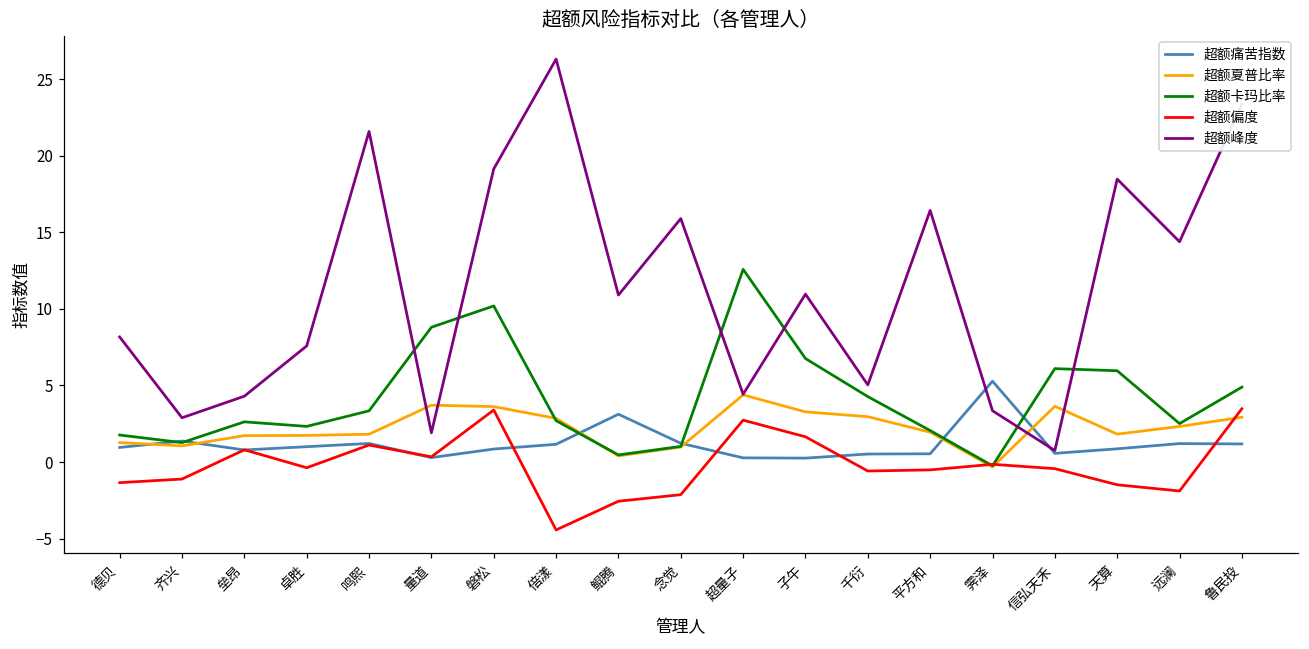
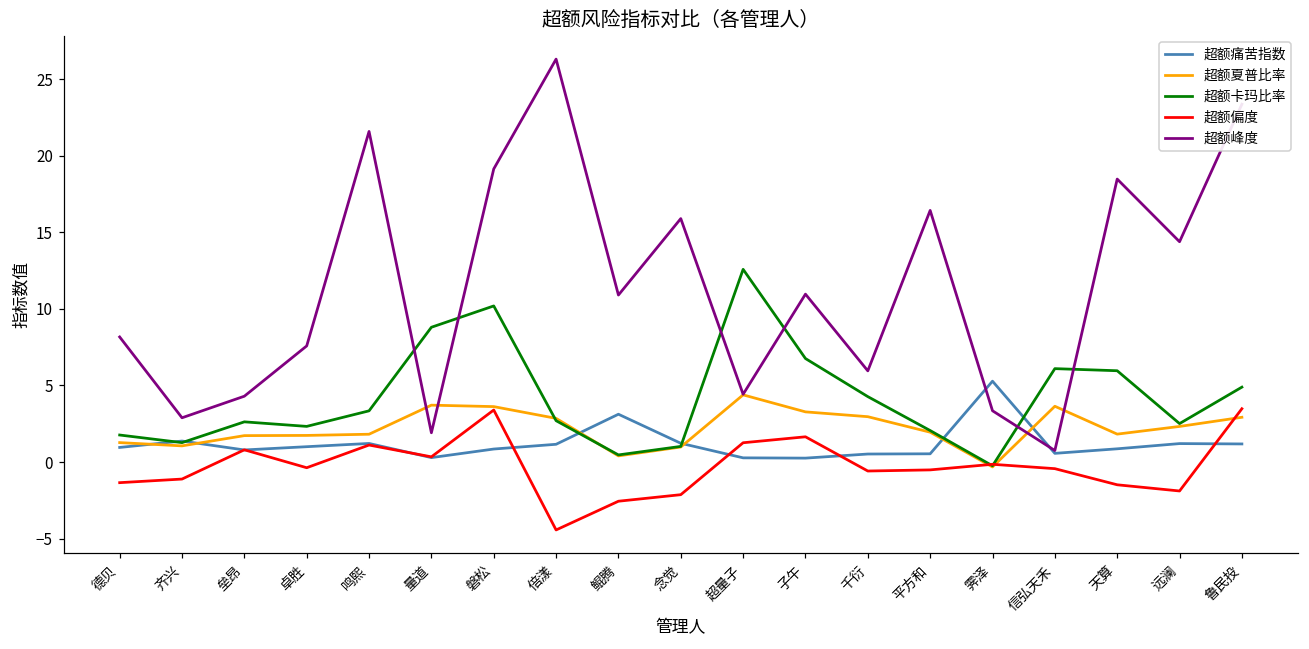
超额偏度, 超量子: 2.7 -> 1.3
超额峰度, 千衍: 5.0 -> 6.0
